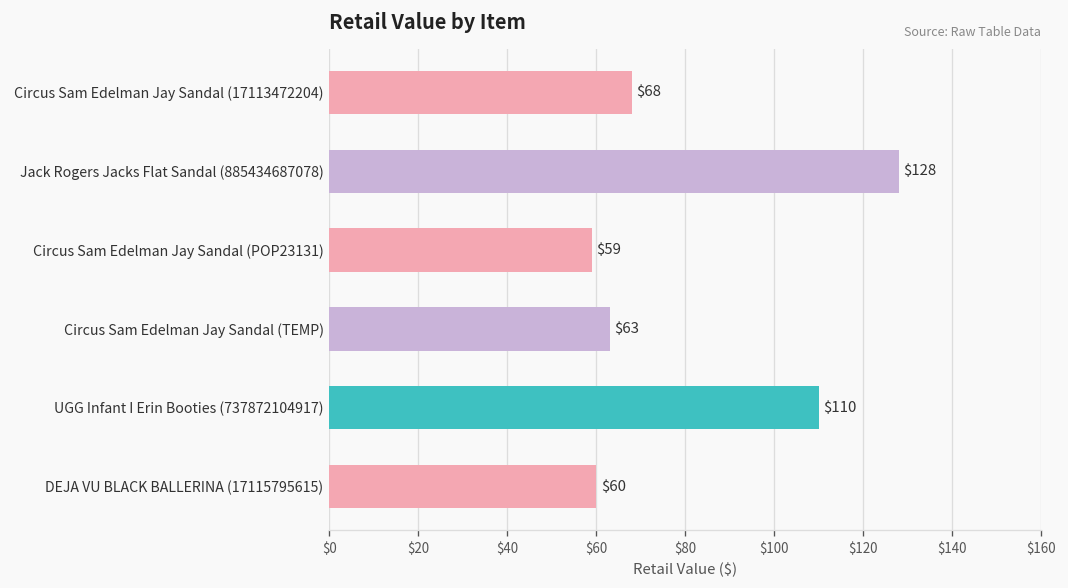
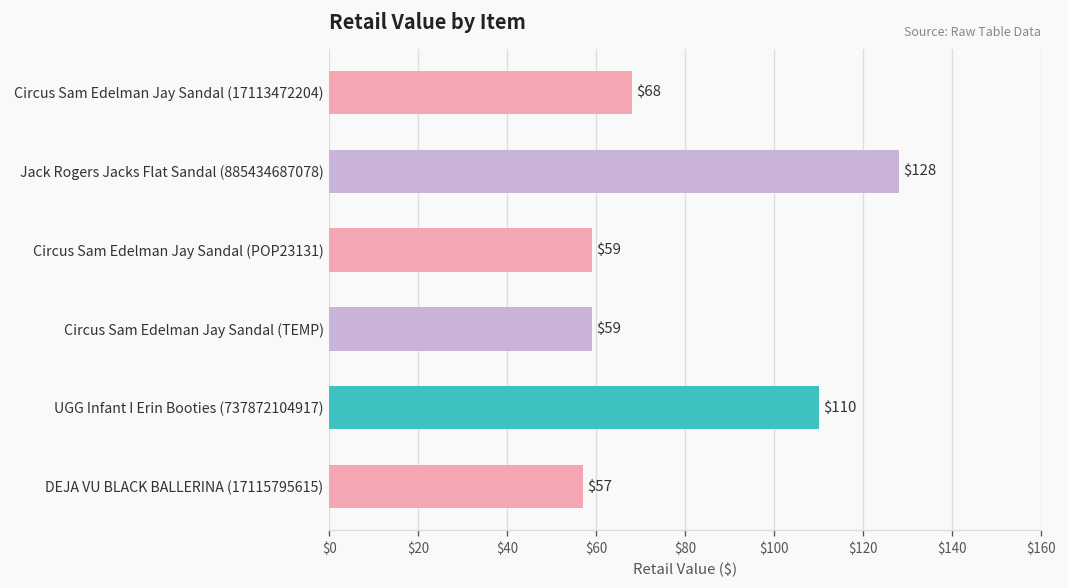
Circus Sam Edelman Jay Sandal (TEMP): $63 -> $59
DEJA VU BLACK BALLERINA (17115795615): $60 -> $57
